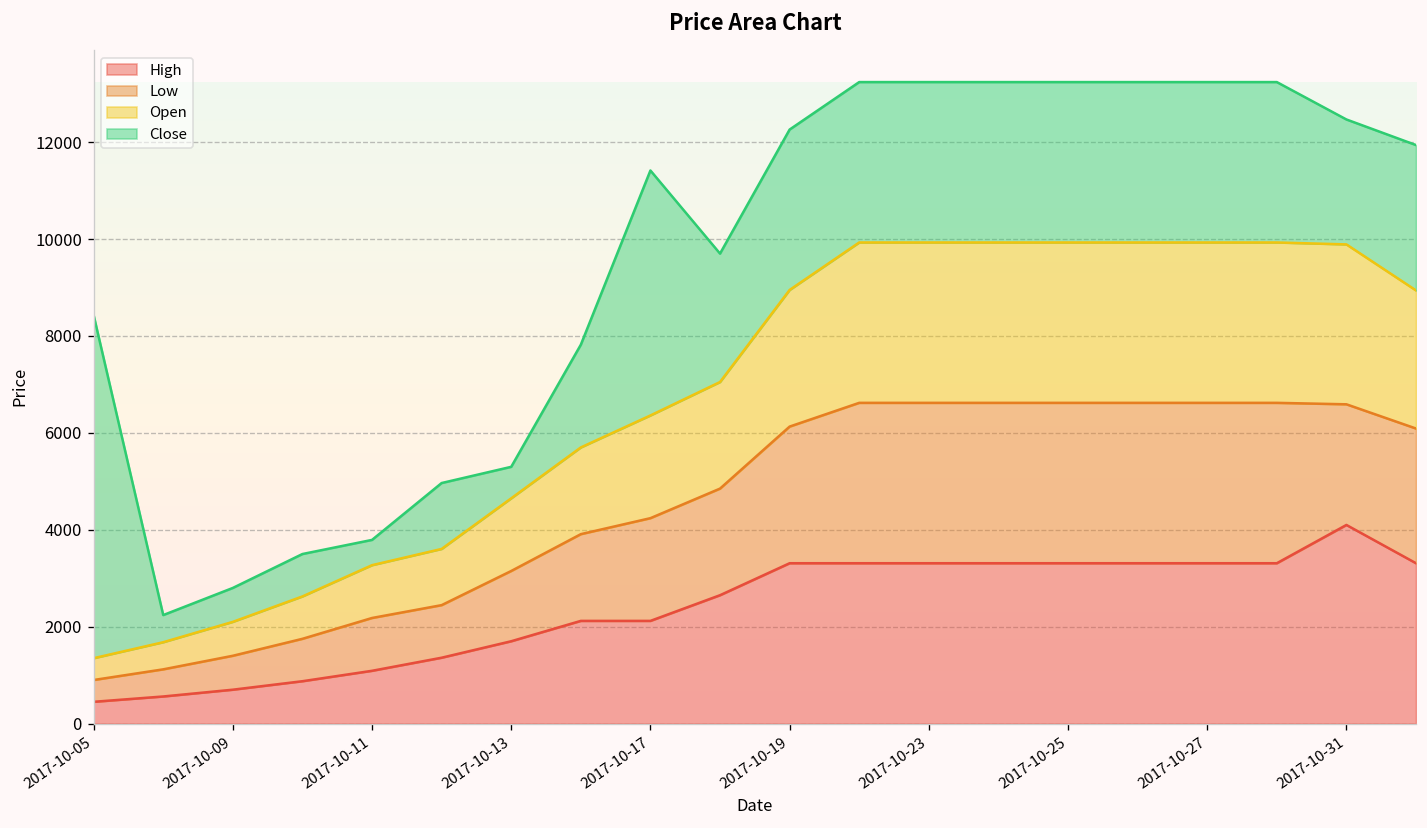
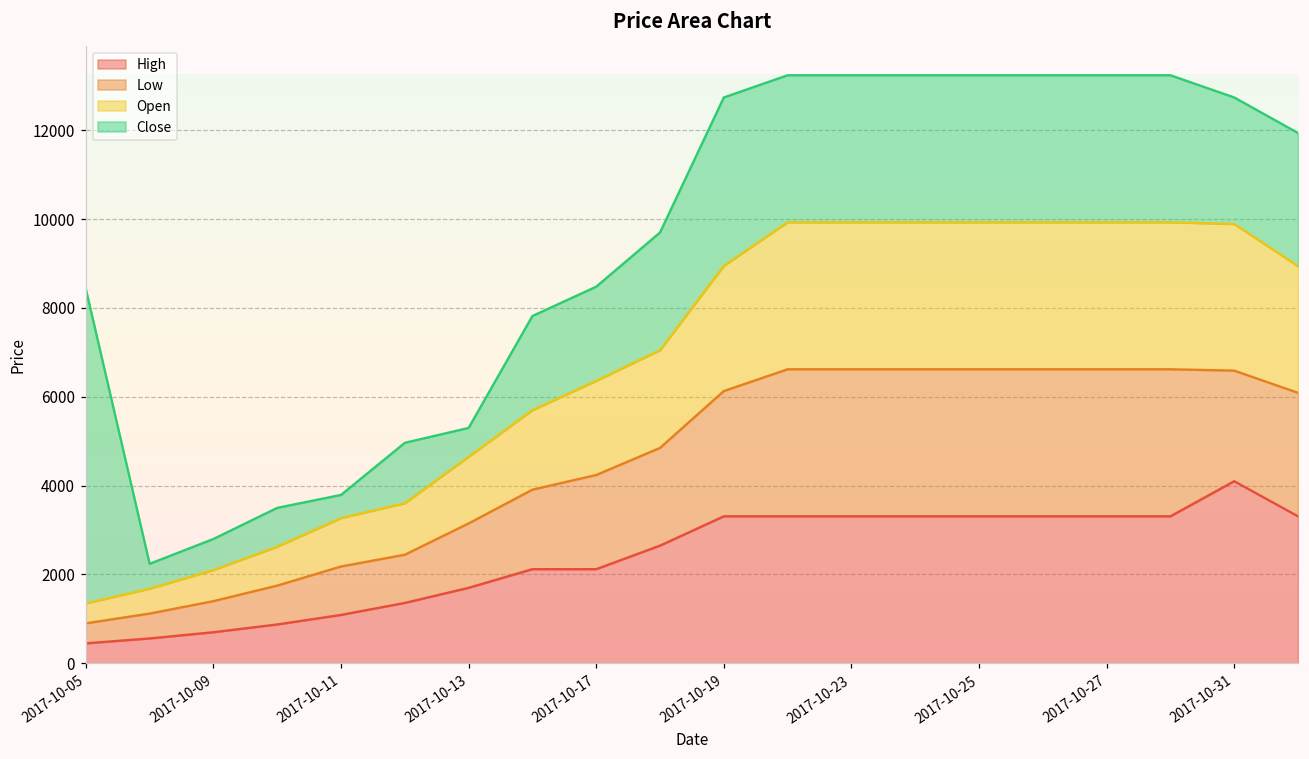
Close, 2017-10-17: 5100 -> 2100
Close, 2017-10-19: 3300 -> 3800
Close, 2017-10-31: 2600 -> 2900
